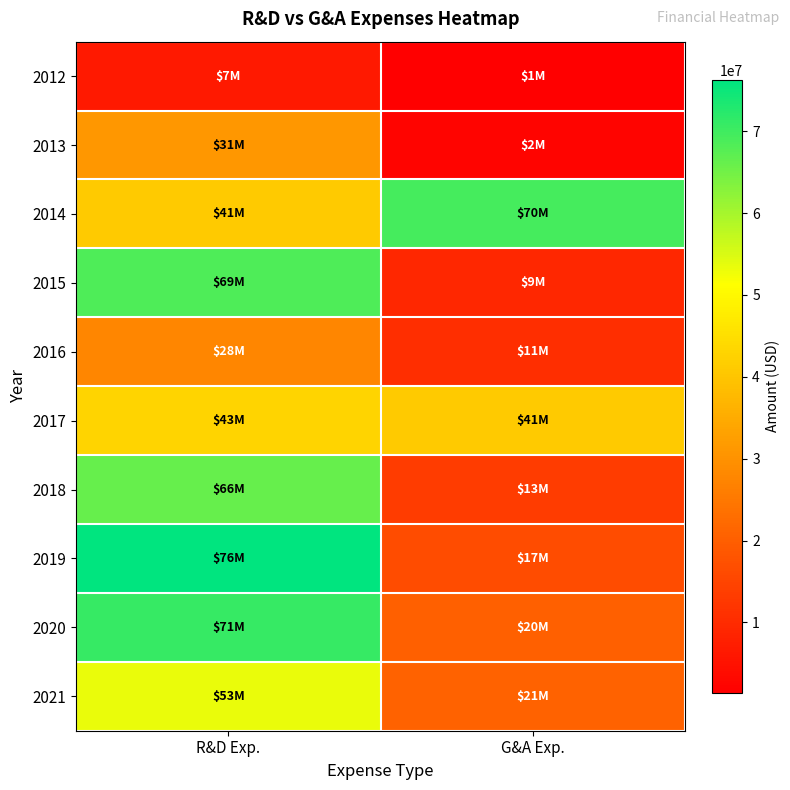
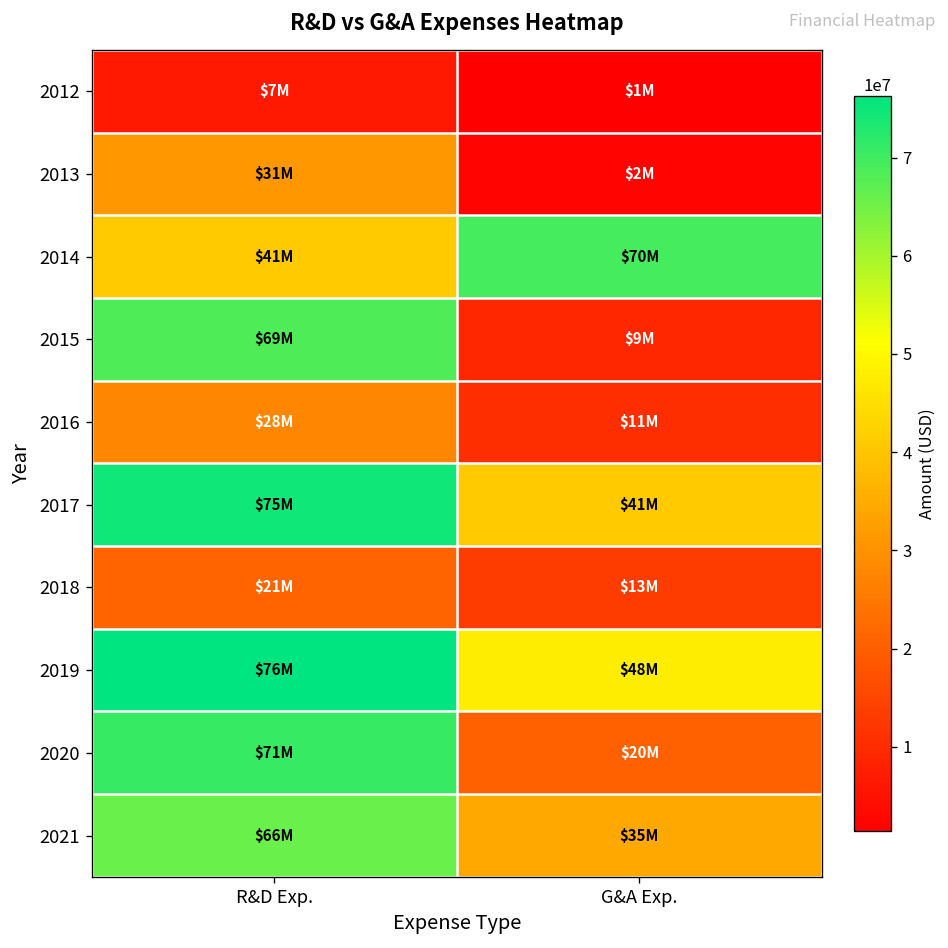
2017, R&D Exp.: $43M -> $75M
2018, R&D Exp.: $66M -> $21M
2019, G&A Exp.: $17M -> $48M
2021, R&D Exp.: $53M -> $66M
2021, G&A Exp.: $21M -> $35M
